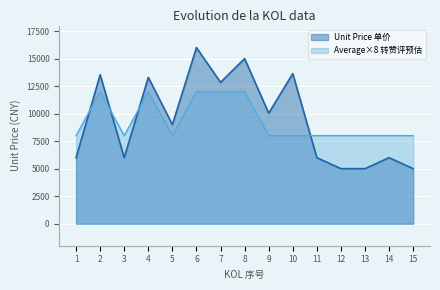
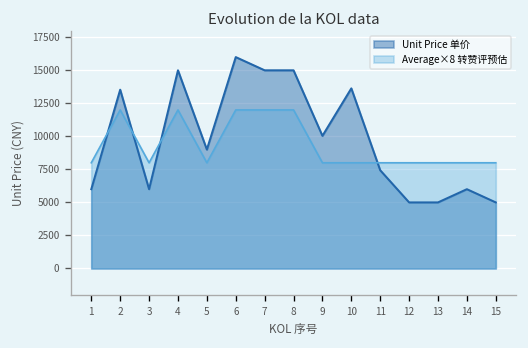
Unit Price 单价, 4: 13300 -> 15000
Unit Price 单价, 7: 12800 -> 15000
Unit Price 单价, 11: 6000 -> 7400
